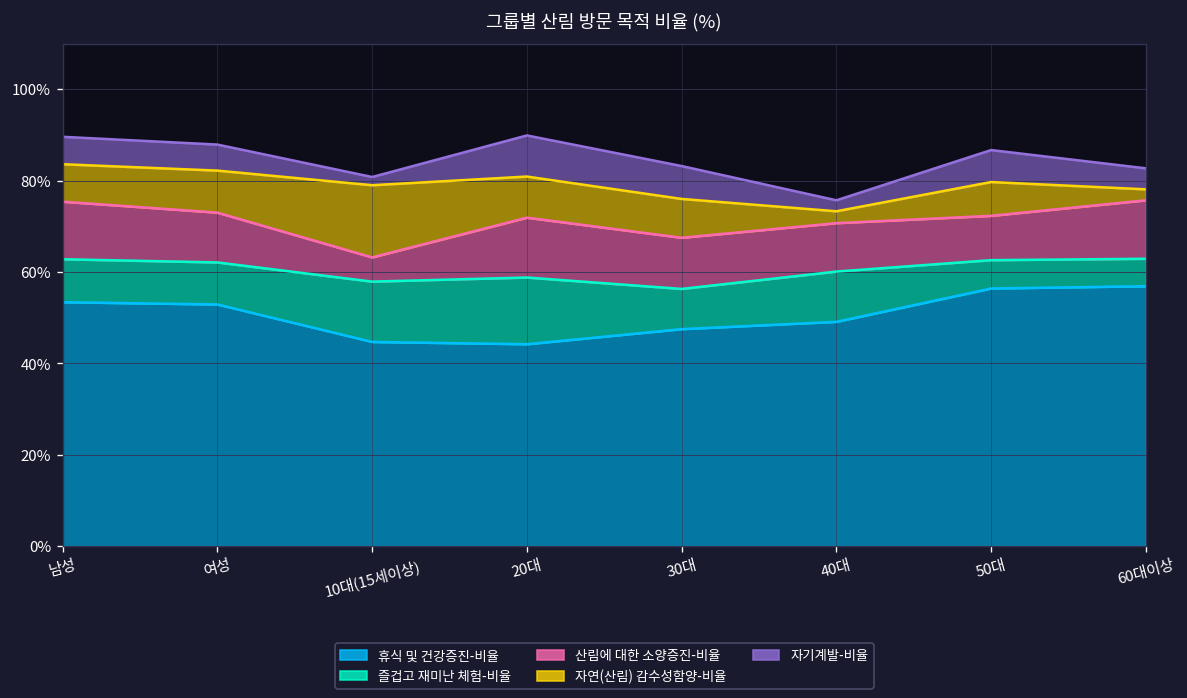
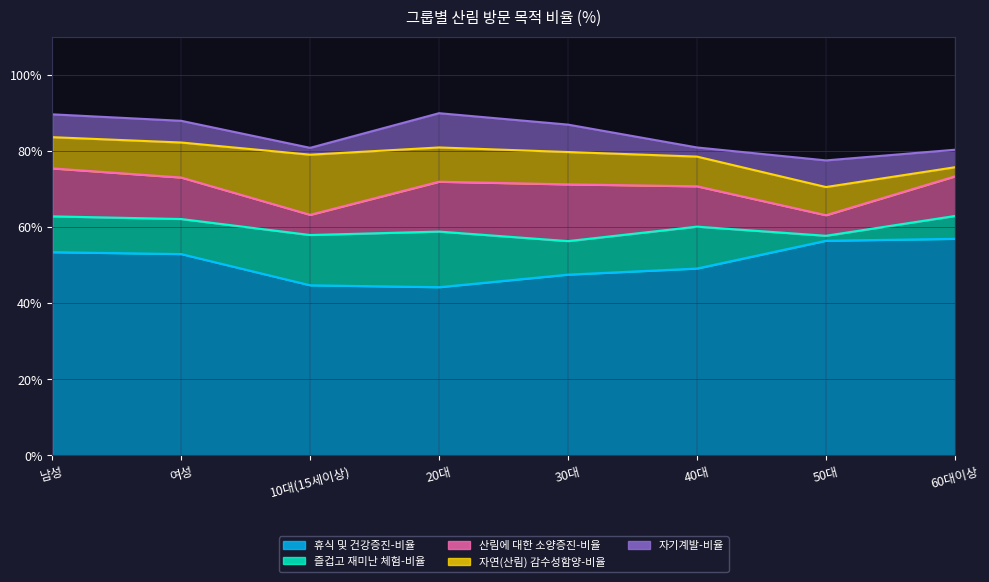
산림에 대한 소양증진-비율, 30대: 11% -> 15%
자연(산림) 감수성함양-비율, 40대: 3% -> 8%
즐겁고 재미난 체험-비율, 50대: 6% -> 1%
산림에 대한 소양증진-비율, 50대: 10% -> 5%
산림에 대한 소양증진-비율, 60대이상: 13% -> 10%
